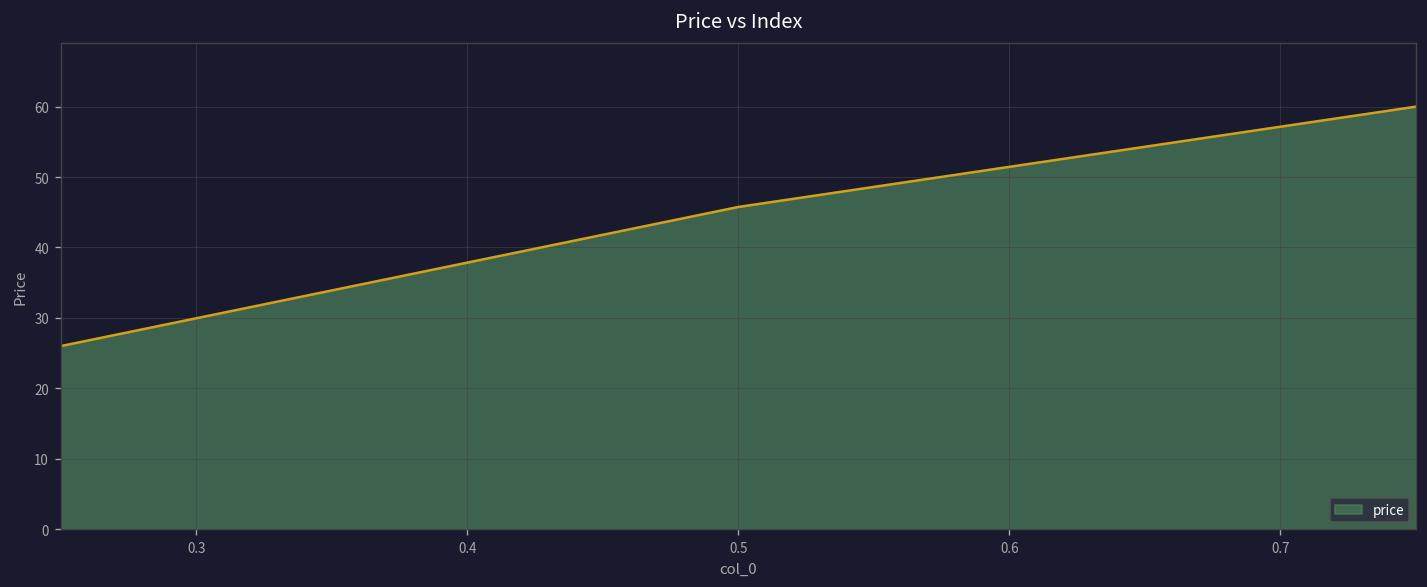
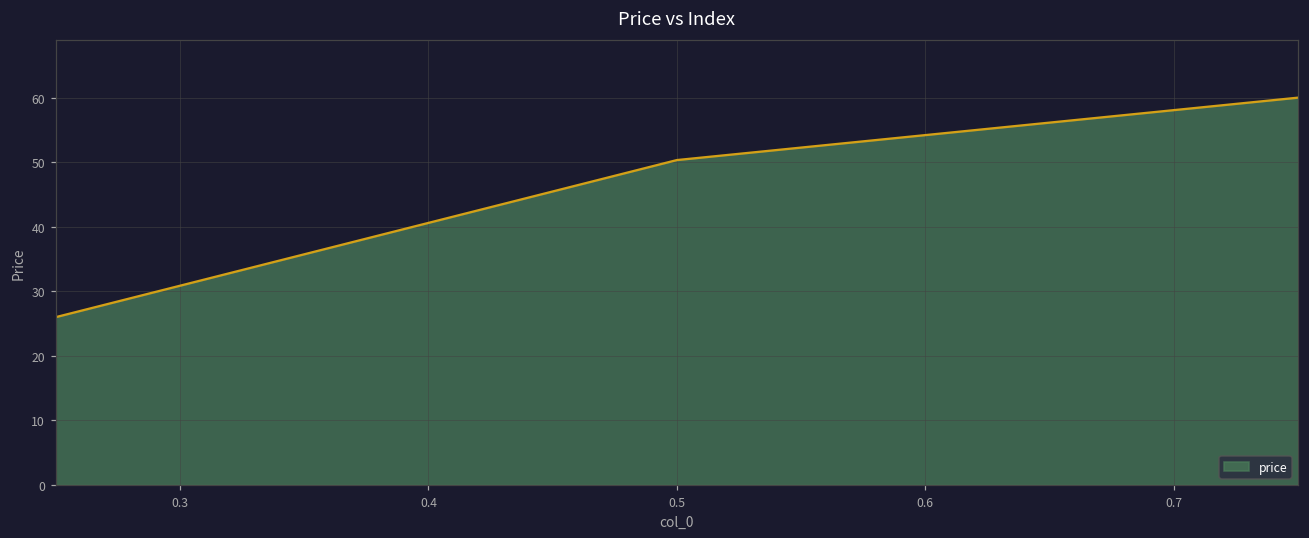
0.5: 46 -> 50
